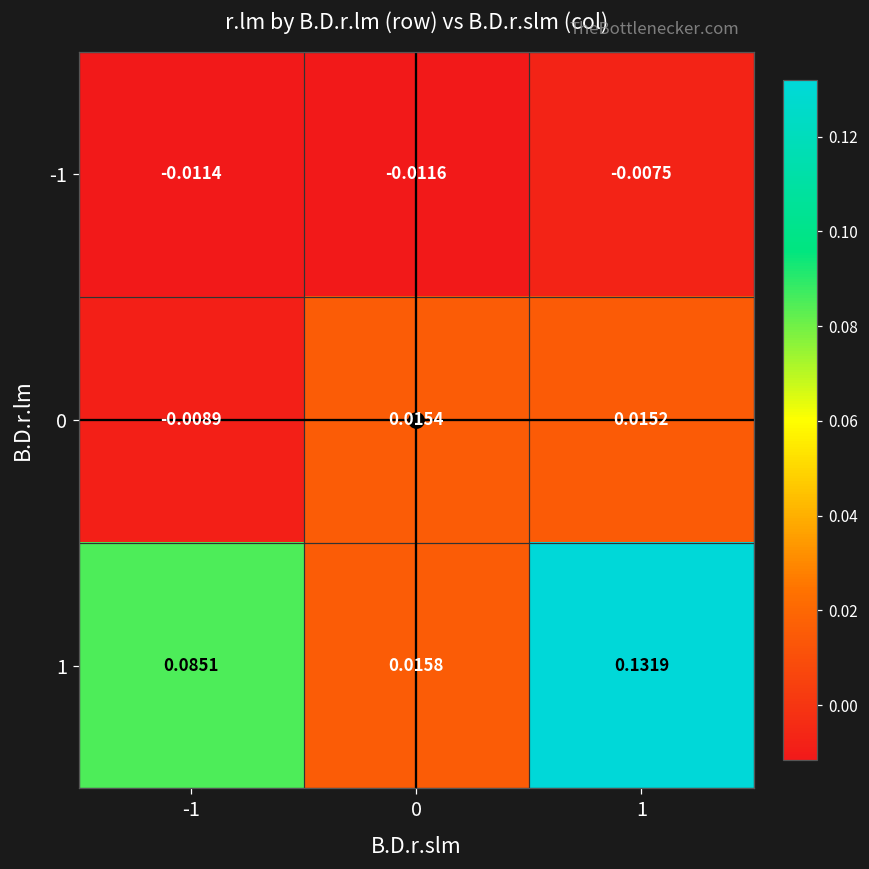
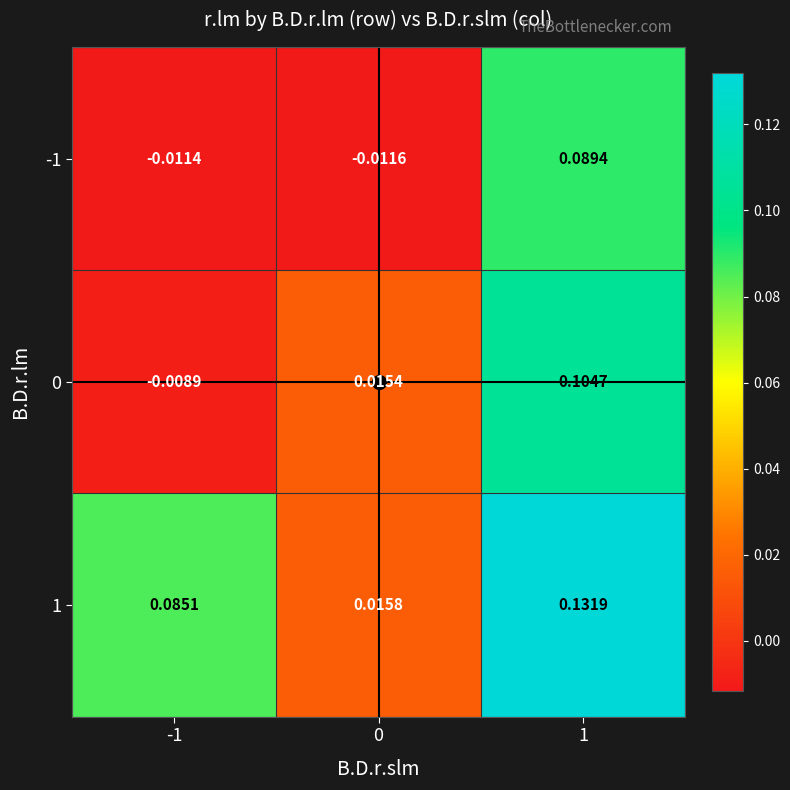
-1, 1: -0.0075 -> 0.0894
0, 1: 0.0152 -> 0.1047
